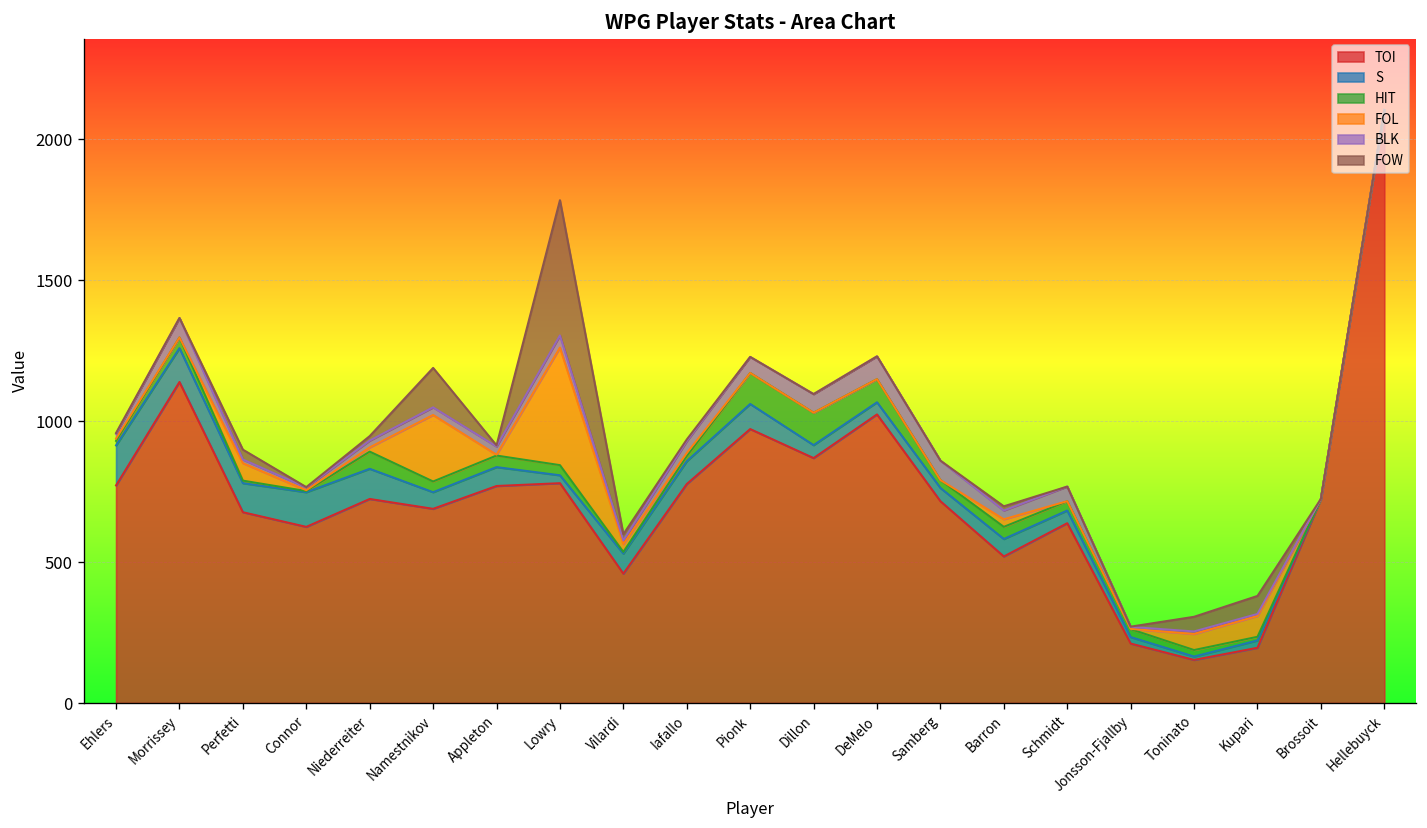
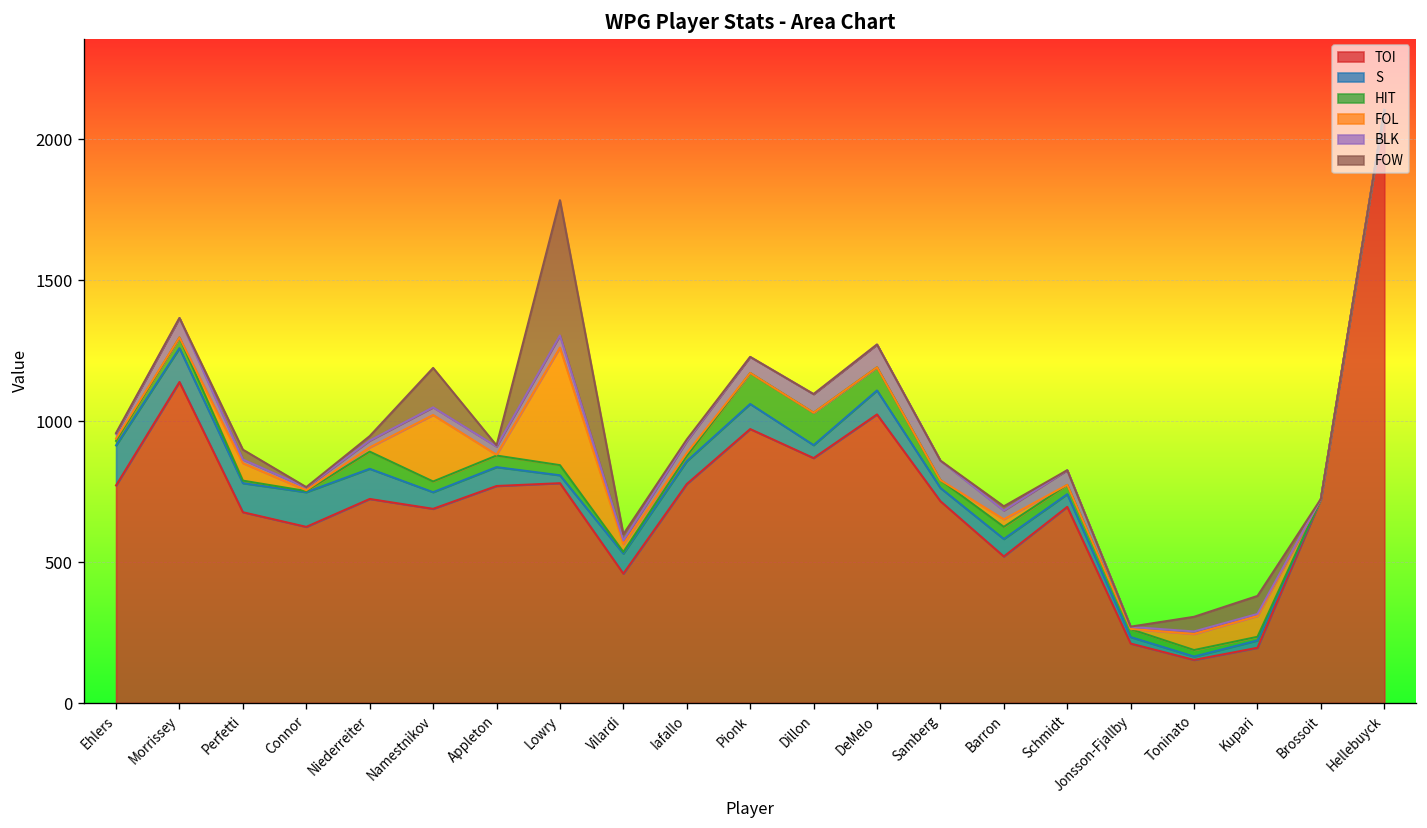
S, DeMelo: 40 -> 90
TOI, Schmidt: 640 -> 700
